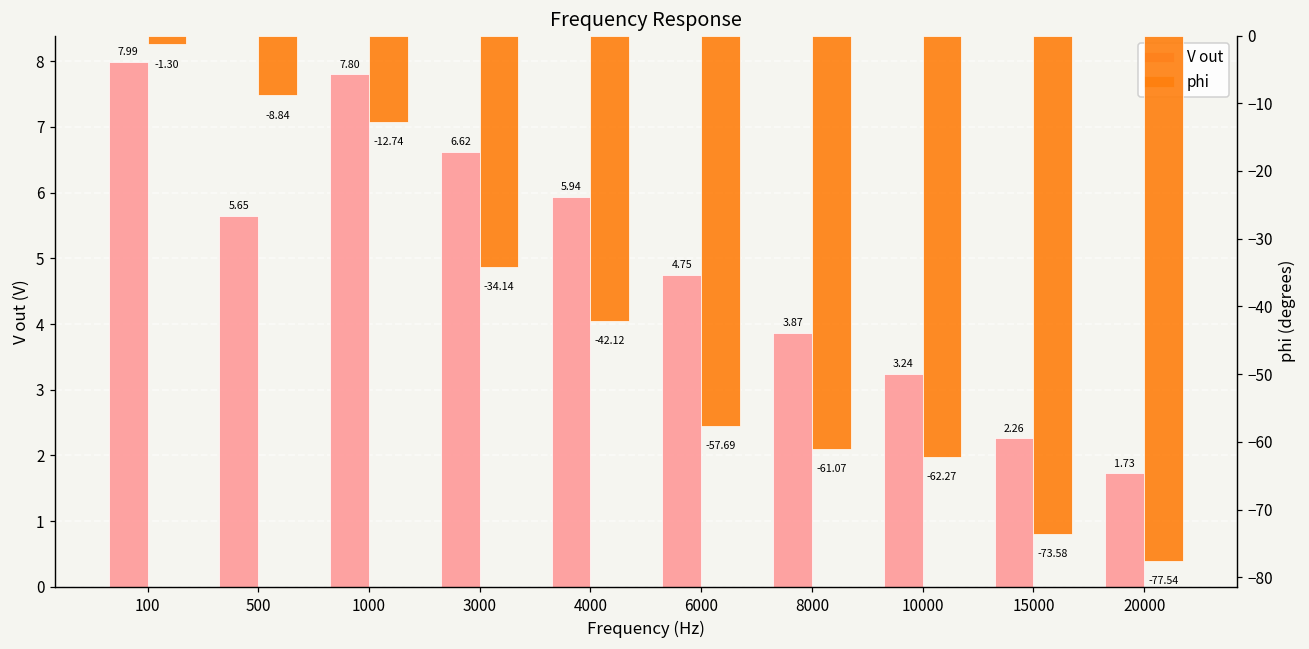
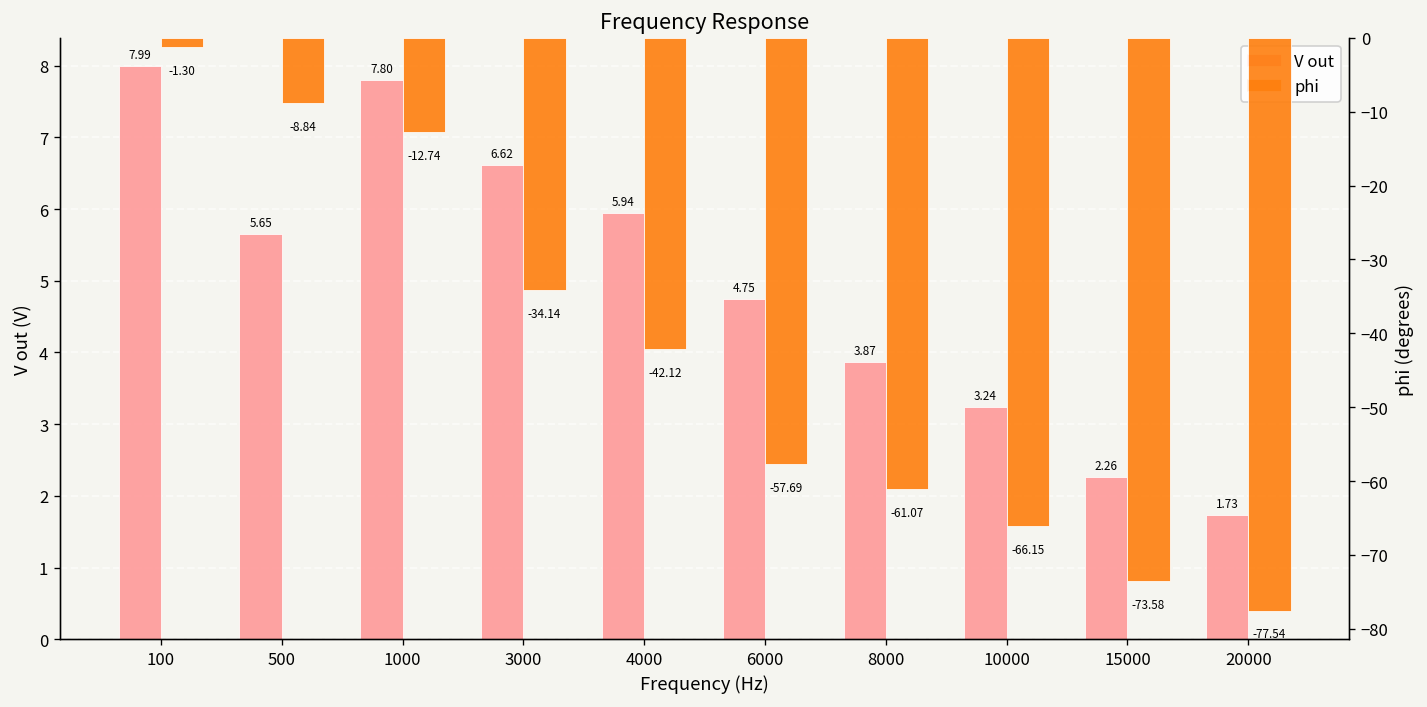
phi, 10000: -62.27 -> -66.15
